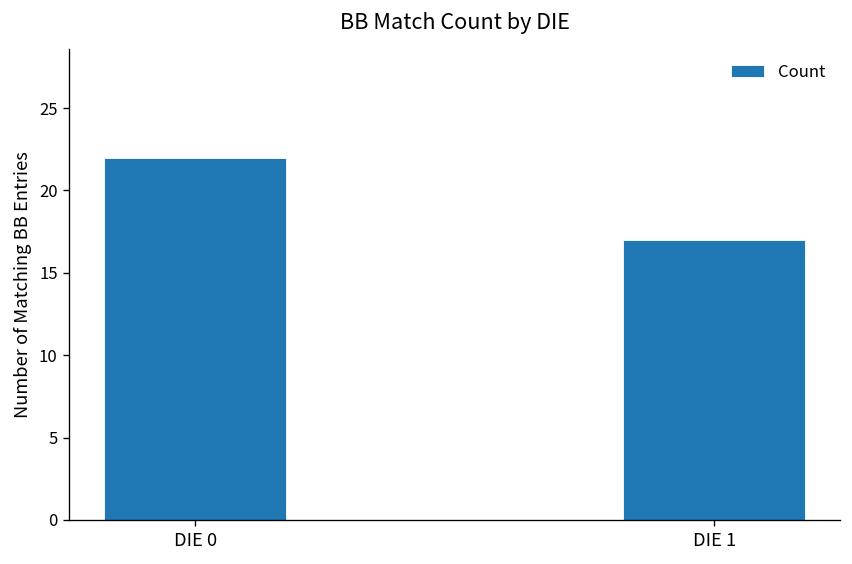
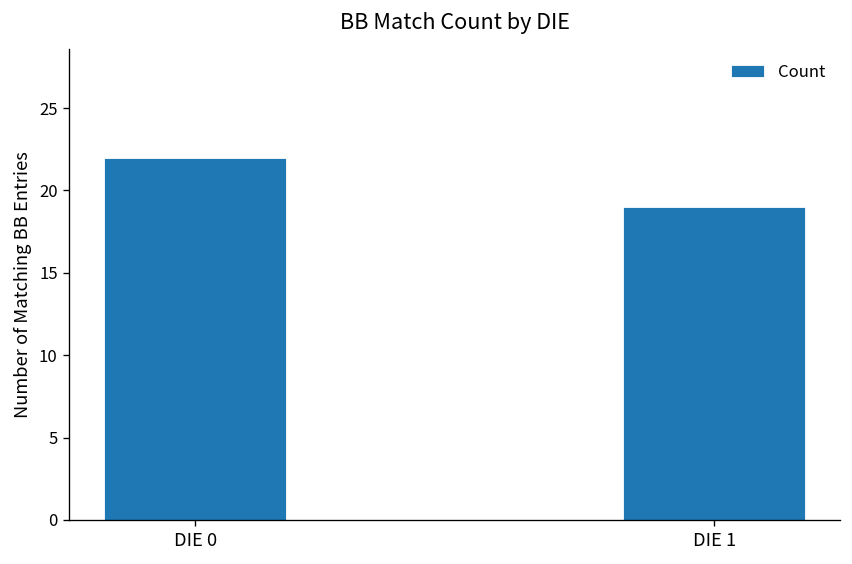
DIE 1: 17 -> 19
